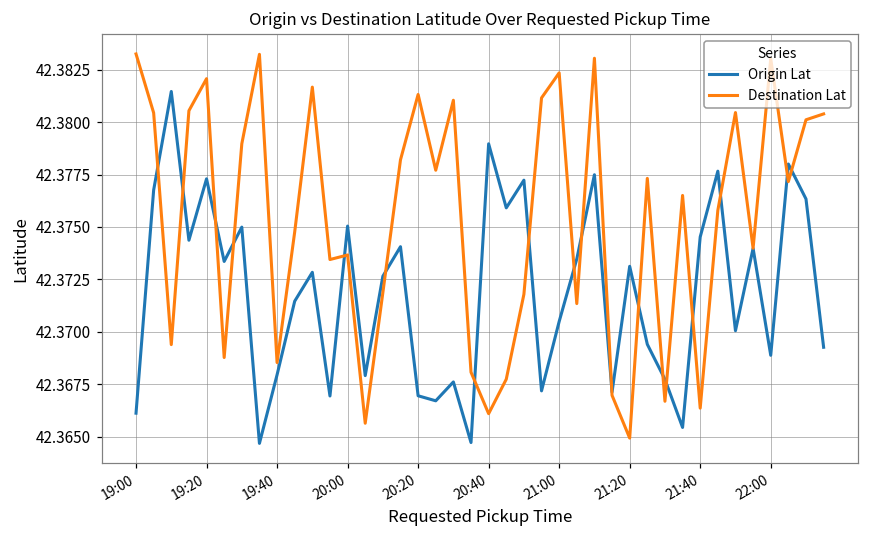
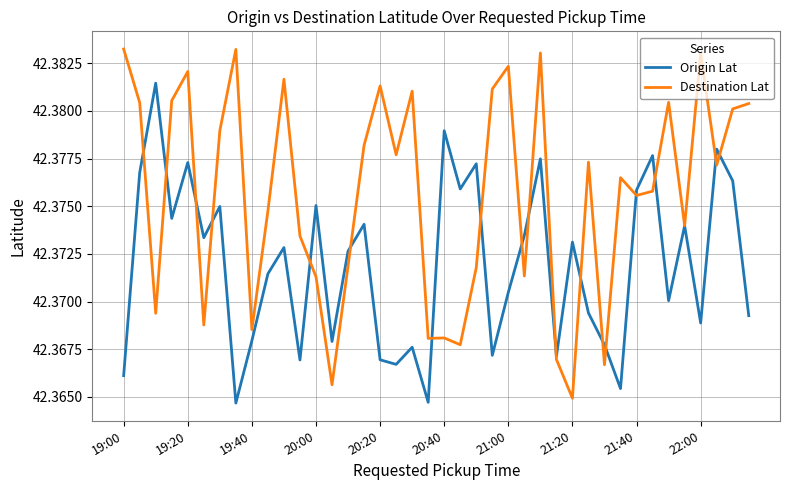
Destination Lat, 20:00: 42.3737 -> 42.3713
Destination Lat, 20:40: 42.3661 -> 42.3681
Origin Lat, 21:40: 42.3745 -> 42.3759
Destination Lat, 21:40: 42.3664 -> 42.3756
